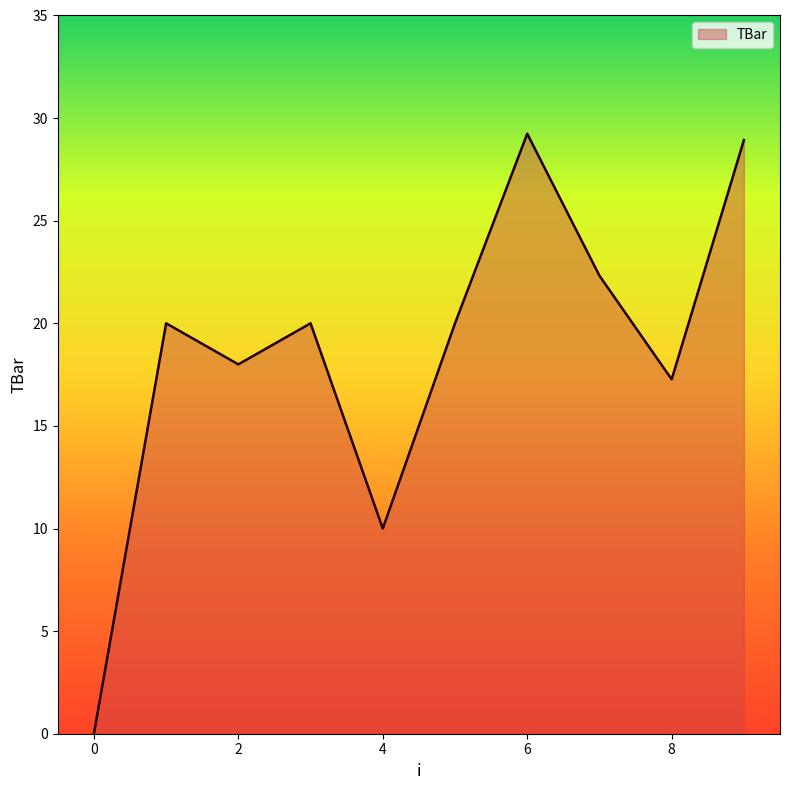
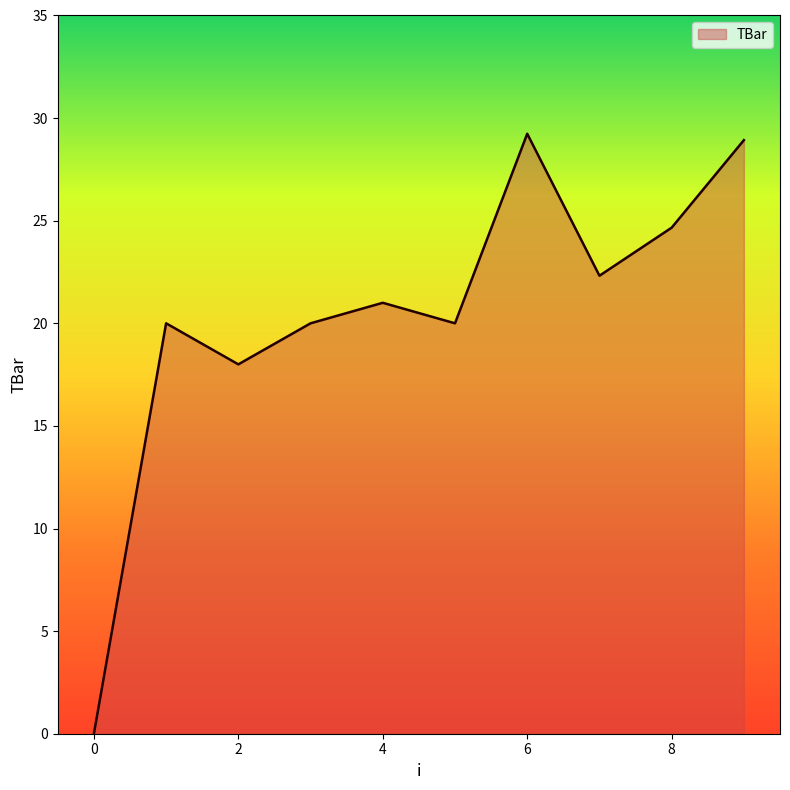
4: 10 -> 21
8: 17.3 -> 24.7
